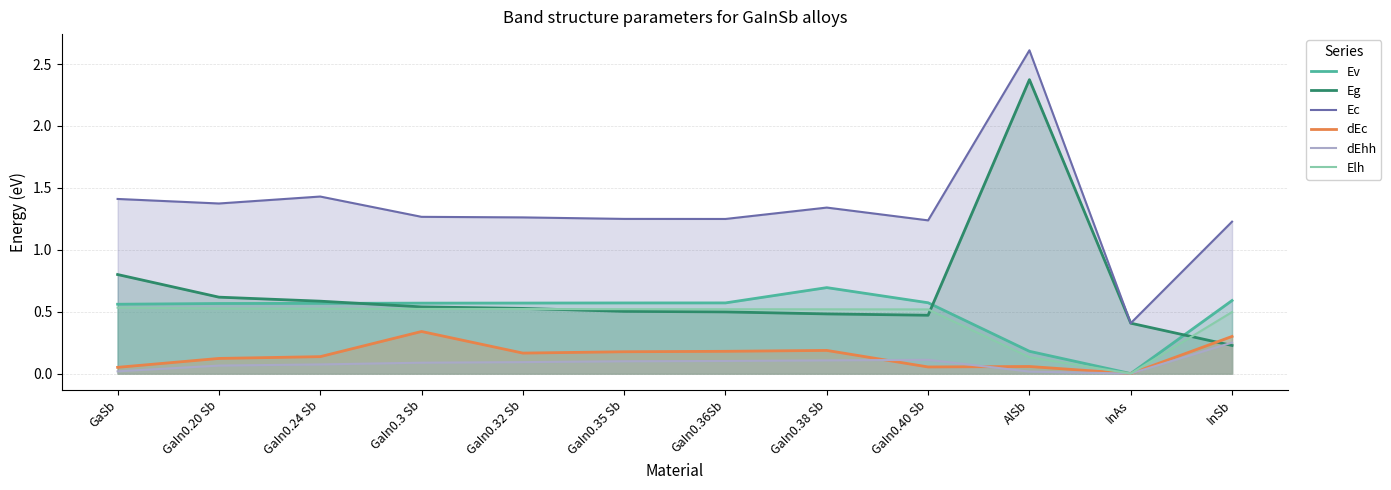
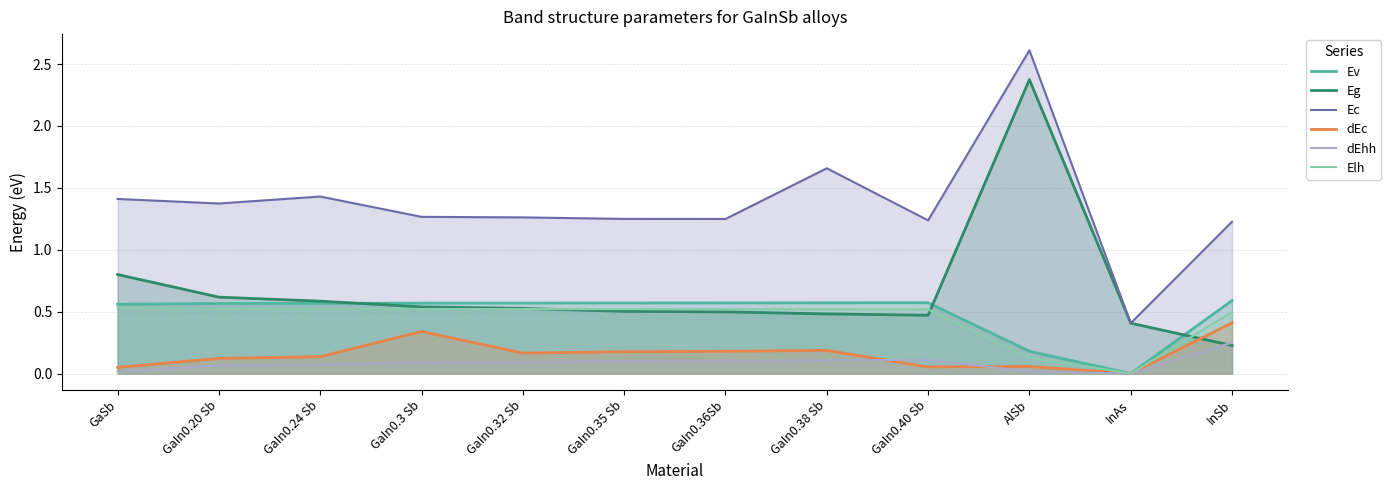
Ev, GaIn0.38 Sb: 0.69 -> 0.57
Ec, GaIn0.38 Sb: 1.34 -> 1.66
dEc, InSb: 0.30 -> 0.41
